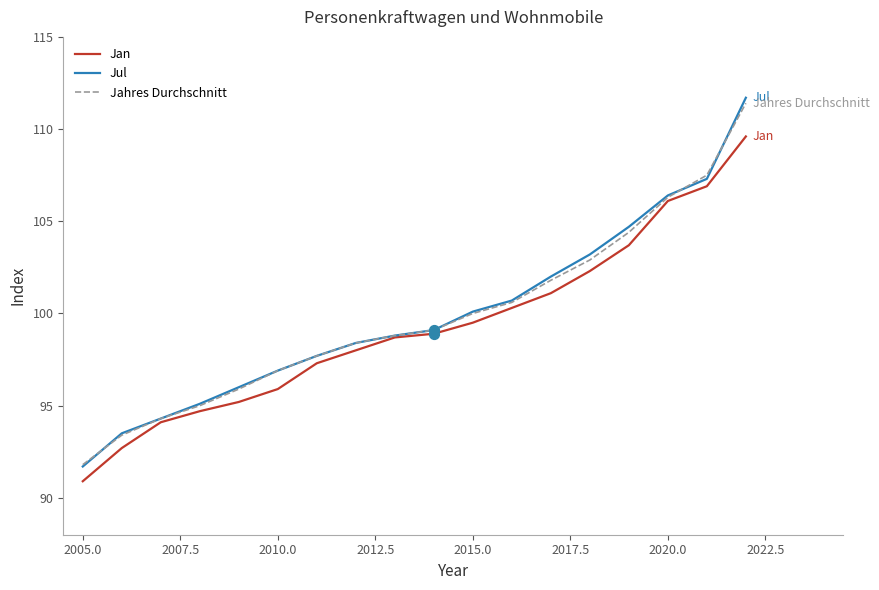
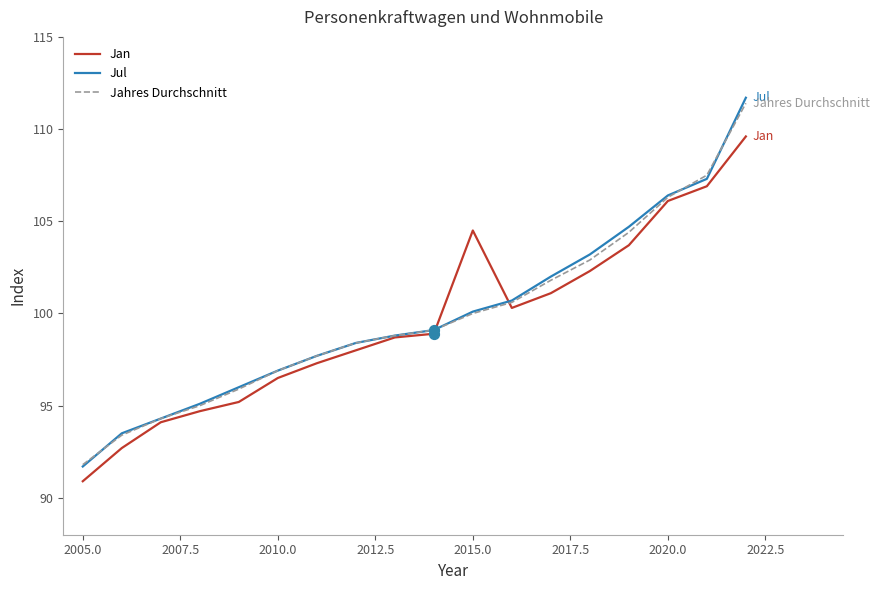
Jan, 2010.0: 95.9 -> 96.5
Jan, 2015.0: 99.5 -> 104.5
